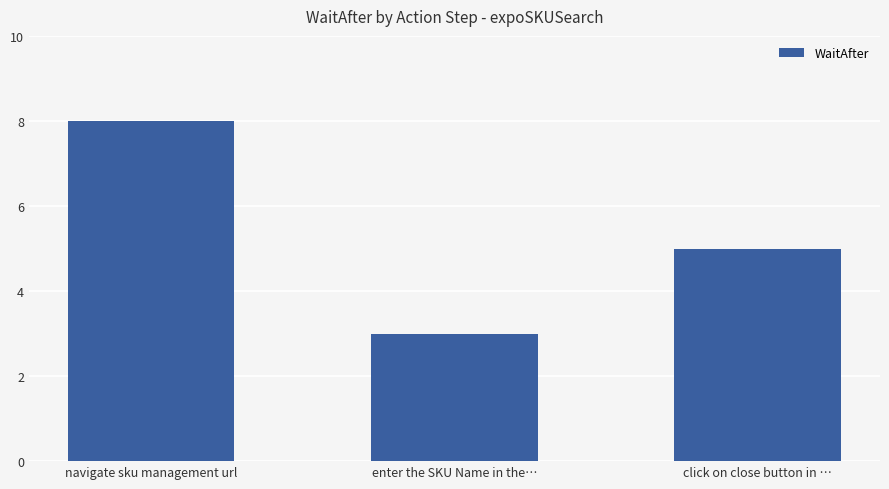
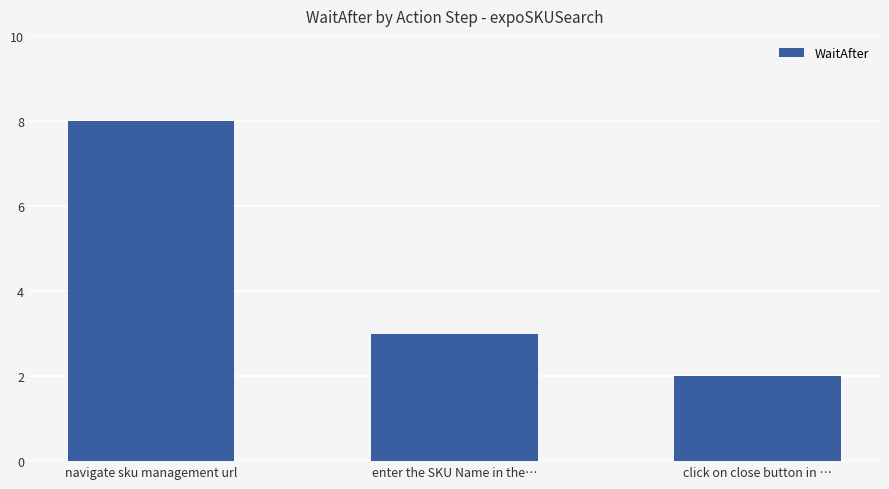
click on close button in …: 5 -> 2
